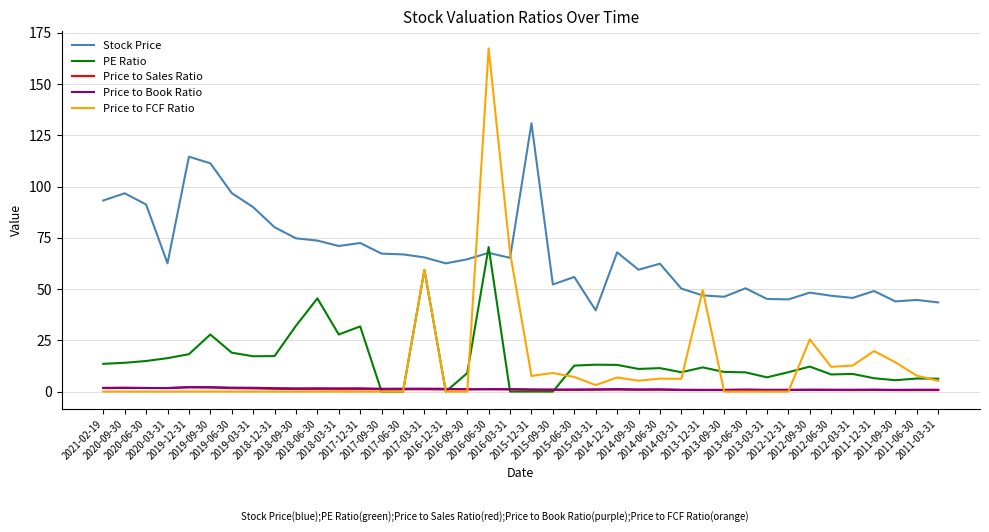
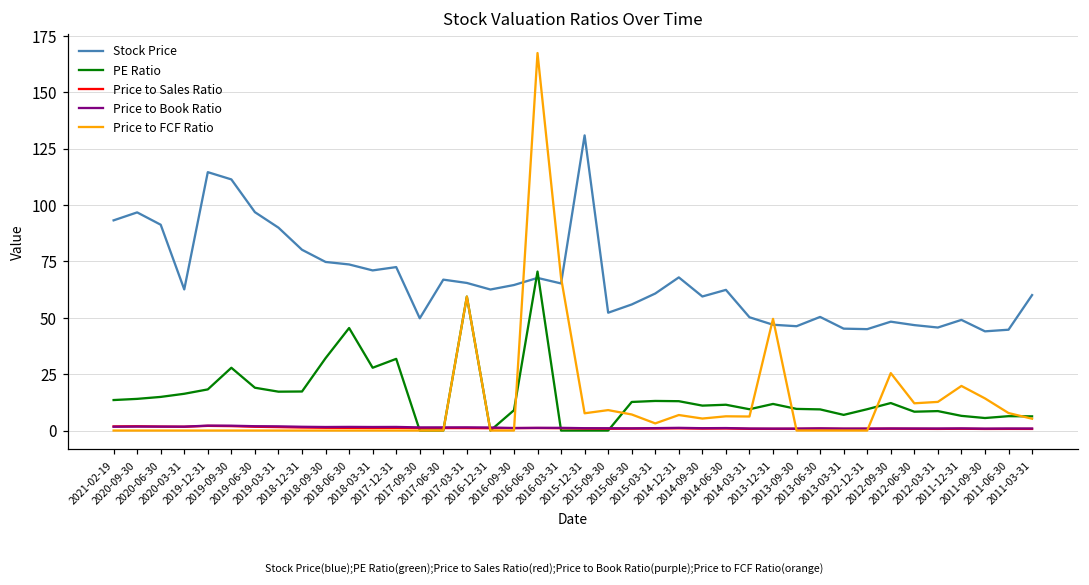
Stock Price, 2017-09-30: 67 -> 50
Stock Price, 2015-03-31: 40 -> 61
Stock Price, 2011-03-31: 43 -> 60
